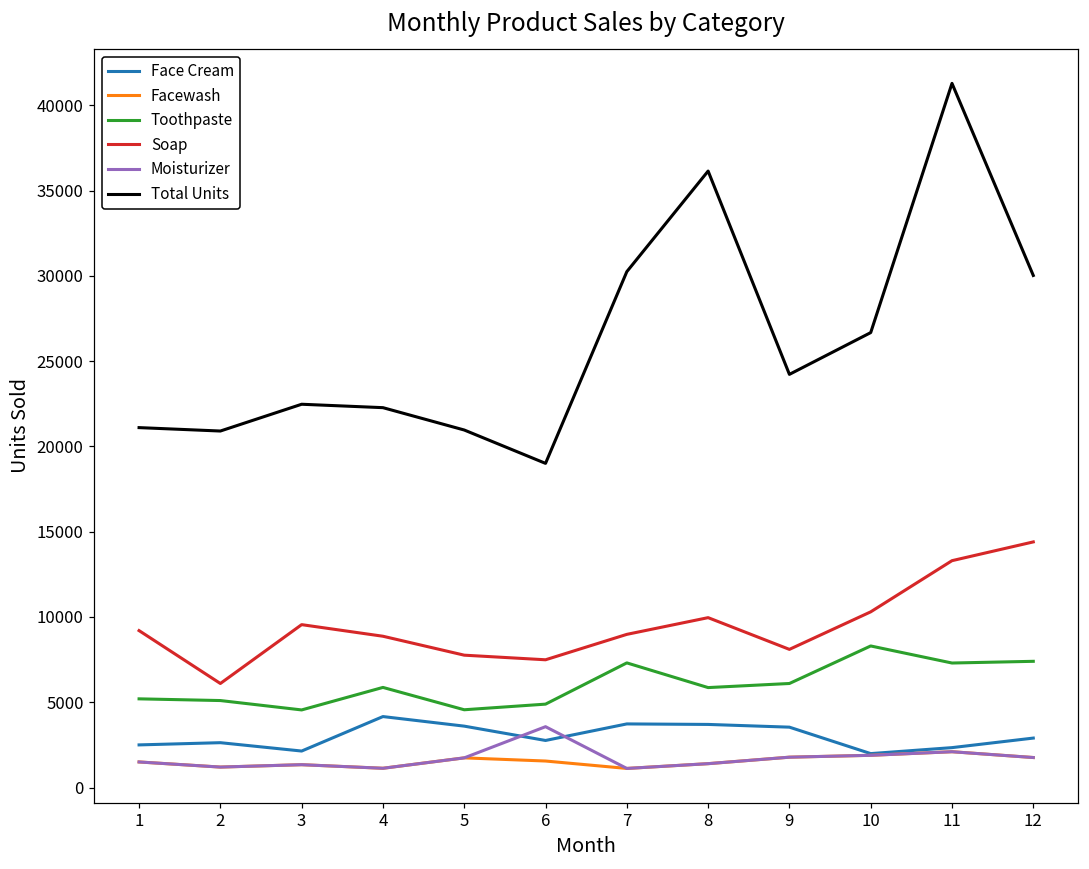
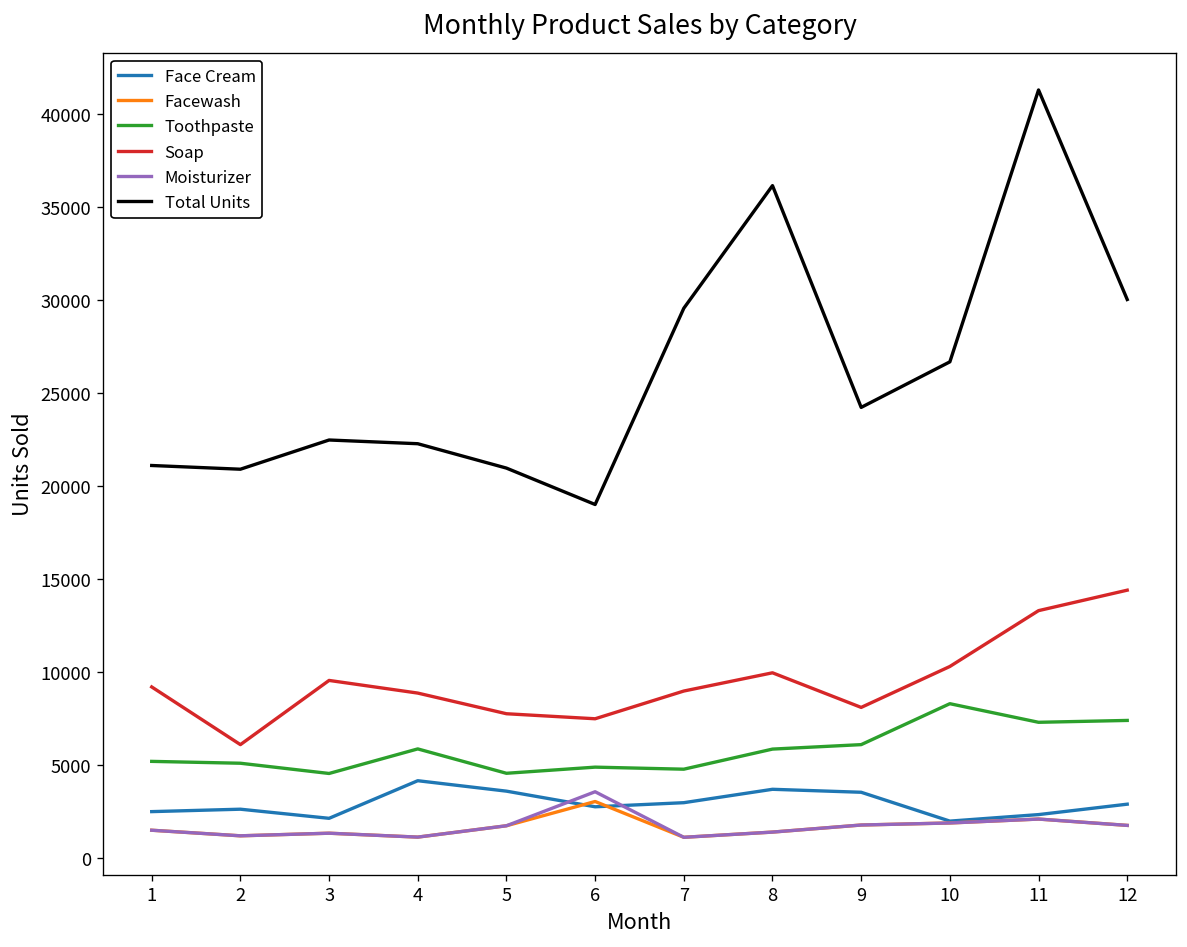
Facewash, 6: 1600 -> 3000
Face Cream, 7: 3700 -> 3000
Toothpaste, 7: 7300 -> 4800
Total Units, 7: 30200 -> 29600
